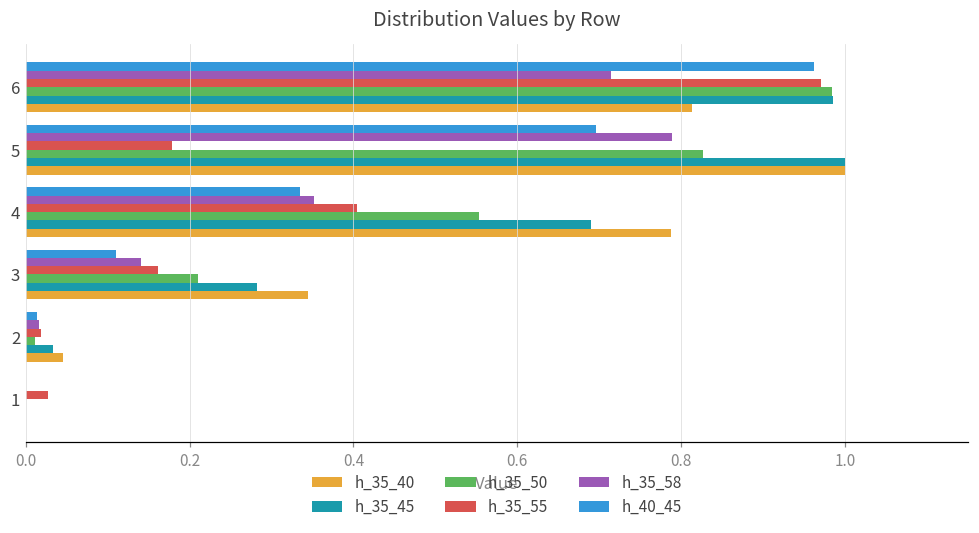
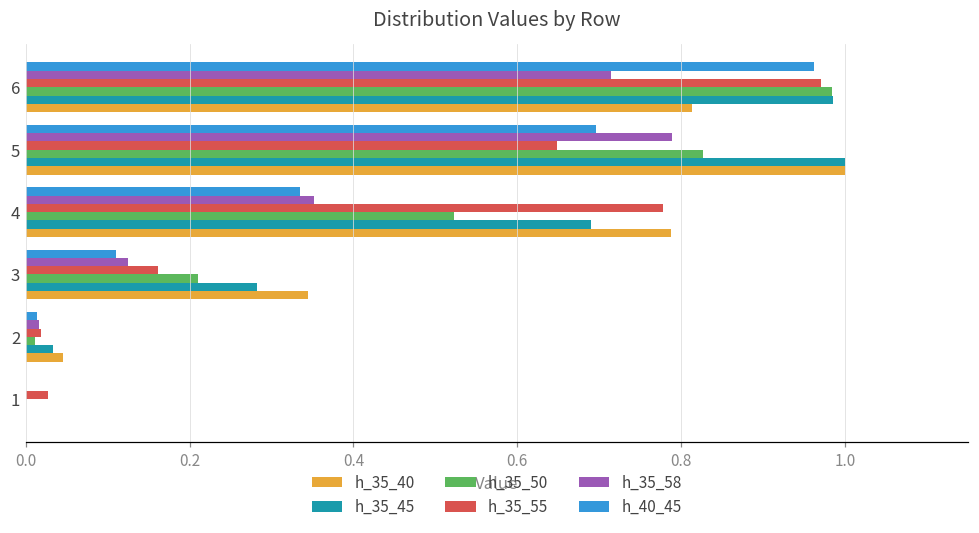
h_35_55, 5: 0.18 -> 0.65
h_35_55, 4: 0.40 -> 0.78
h_35_50, 4: 0.55 -> 0.52
h_35_58, 3: 0.14 -> 0.12
